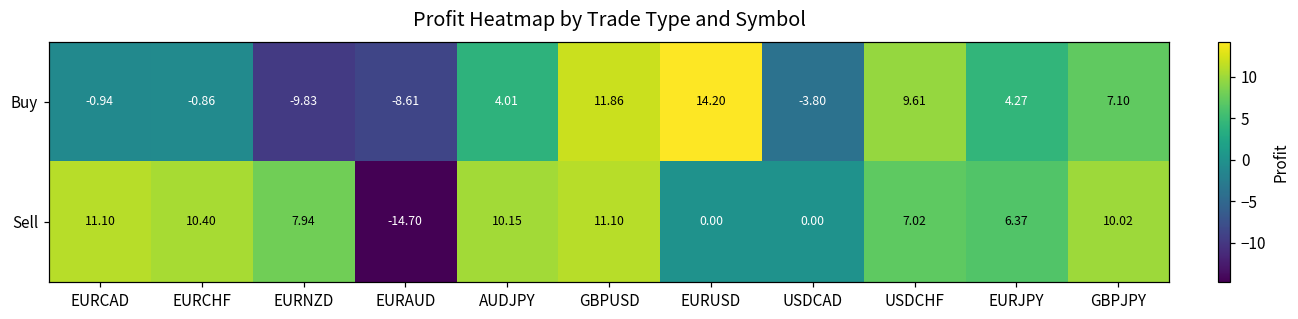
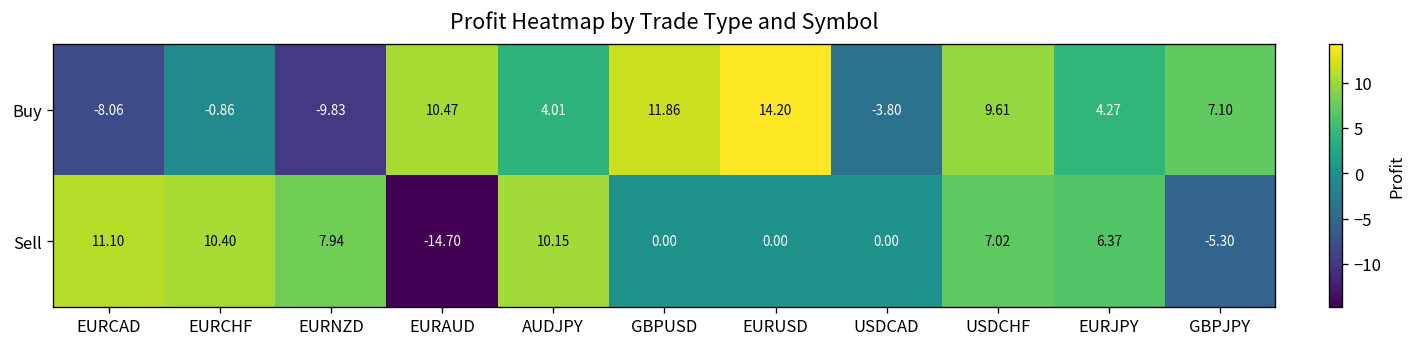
Buy, EURCAD: -0.94 -> -8.06
Buy, EURAUD: -8.61 -> 10.47
Sell, GBPUSD: 11.10 -> 0.00
Sell, GBPJPY: 10.02 -> -5.30
